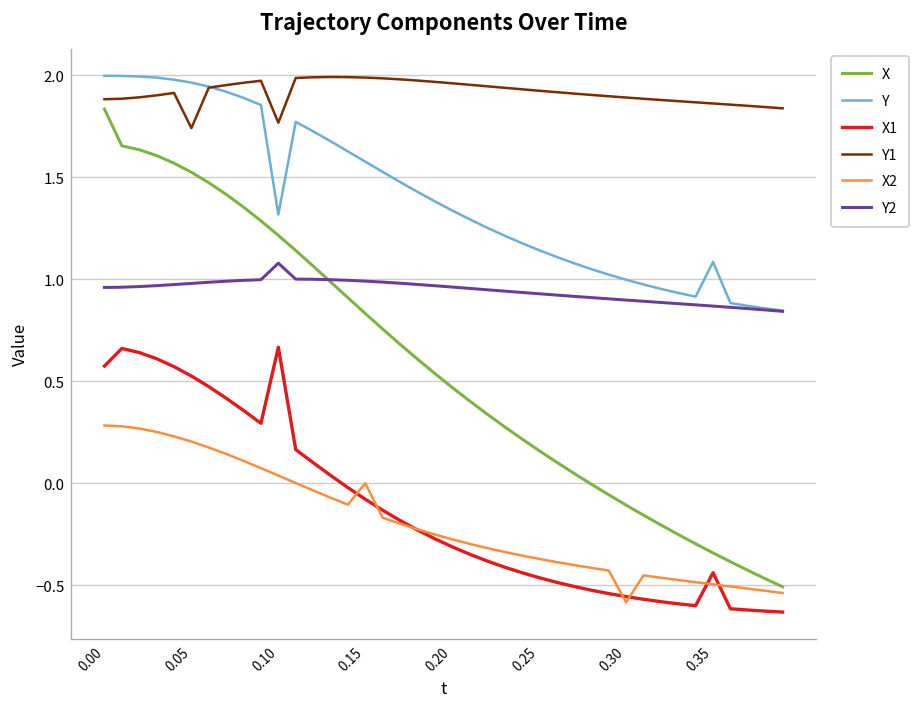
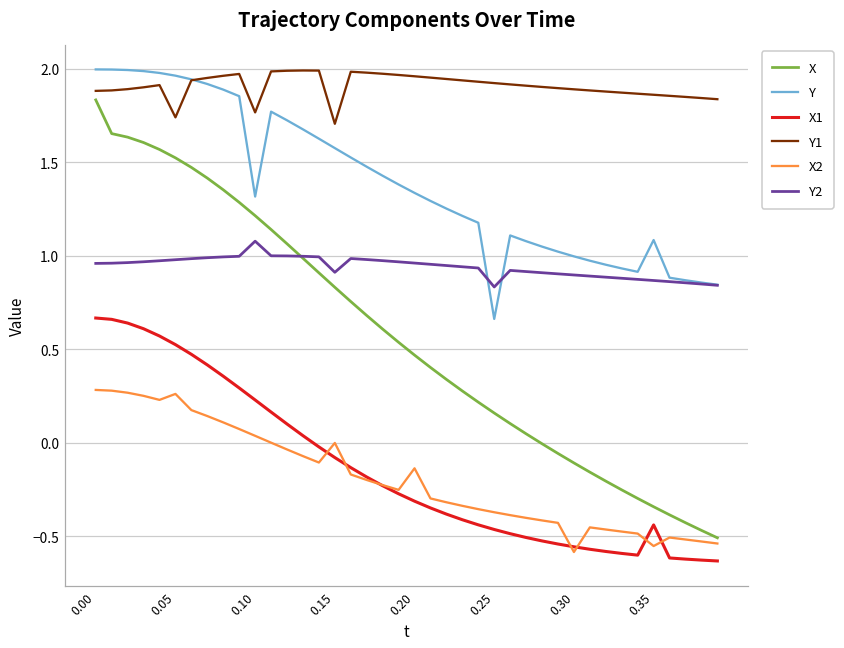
X1, 0.00: 0.57 -> 0.67
X2, 0.05: 0.20 -> 0.26
X1, 0.10: 0.67 -> 0.23
Y1, 0.15: 1.99 -> 1.71
Y2, 0.15: 0.99 -> 0.91
X2, 0.20: -0.28 -> -0.14
Y, 0.25: 1.14 -> 0.66
Y2, 0.25: 0.93 -> 0.83
X2, 0.35: -0.50 -> -0.55
